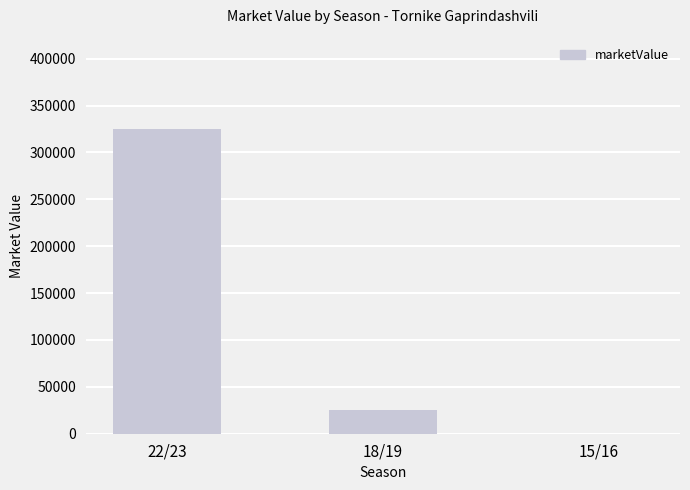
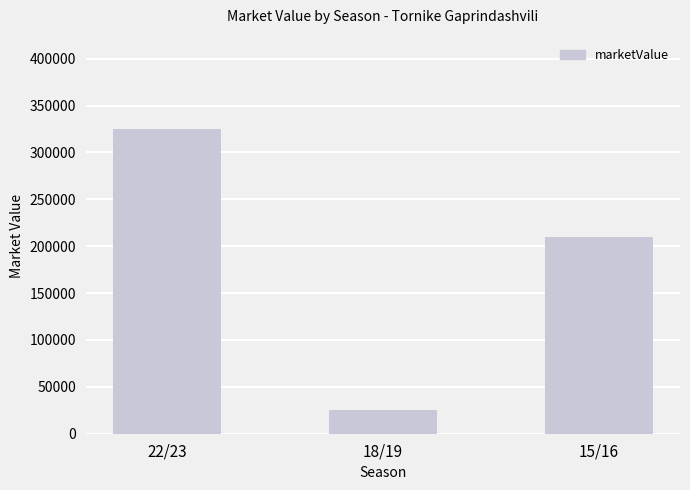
15/16: 0 -> 210000
